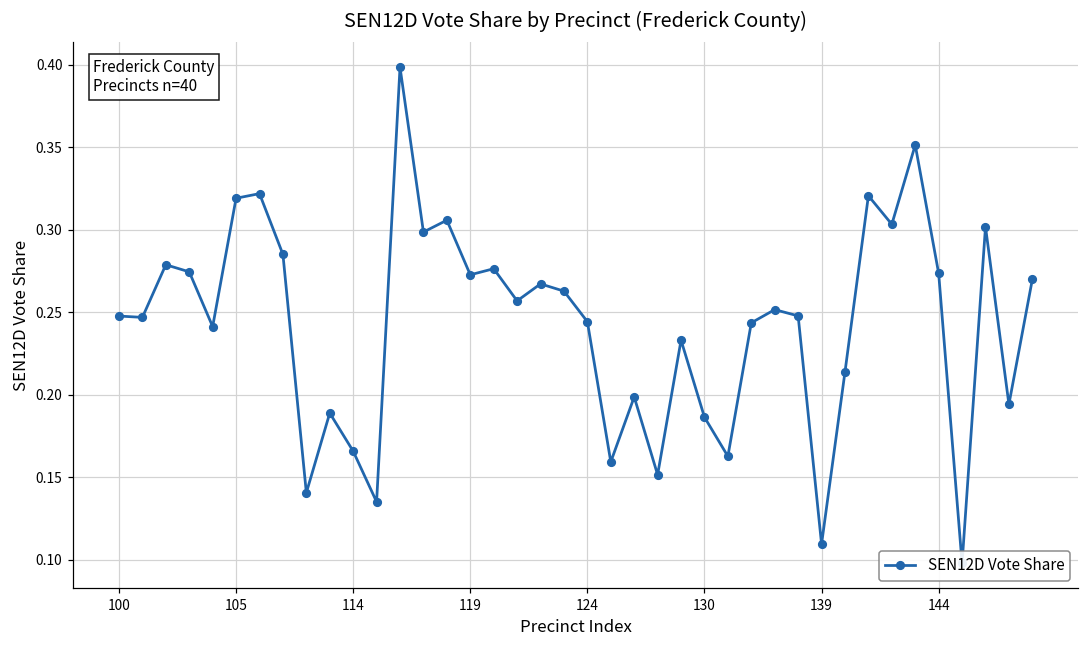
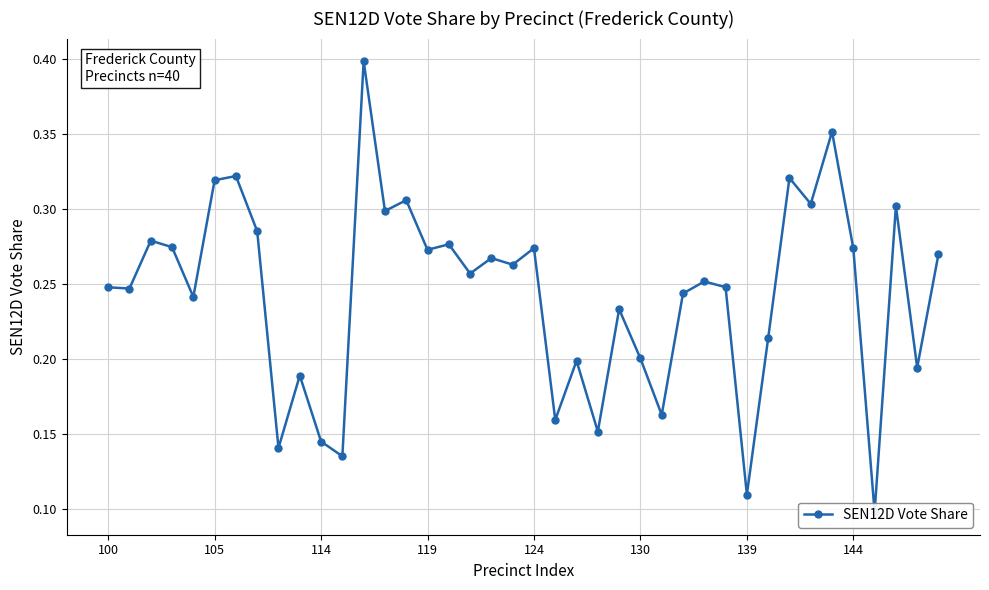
114: 0.166 -> 0.145
124: 0.244 -> 0.274
130: 0.186 -> 0.200
